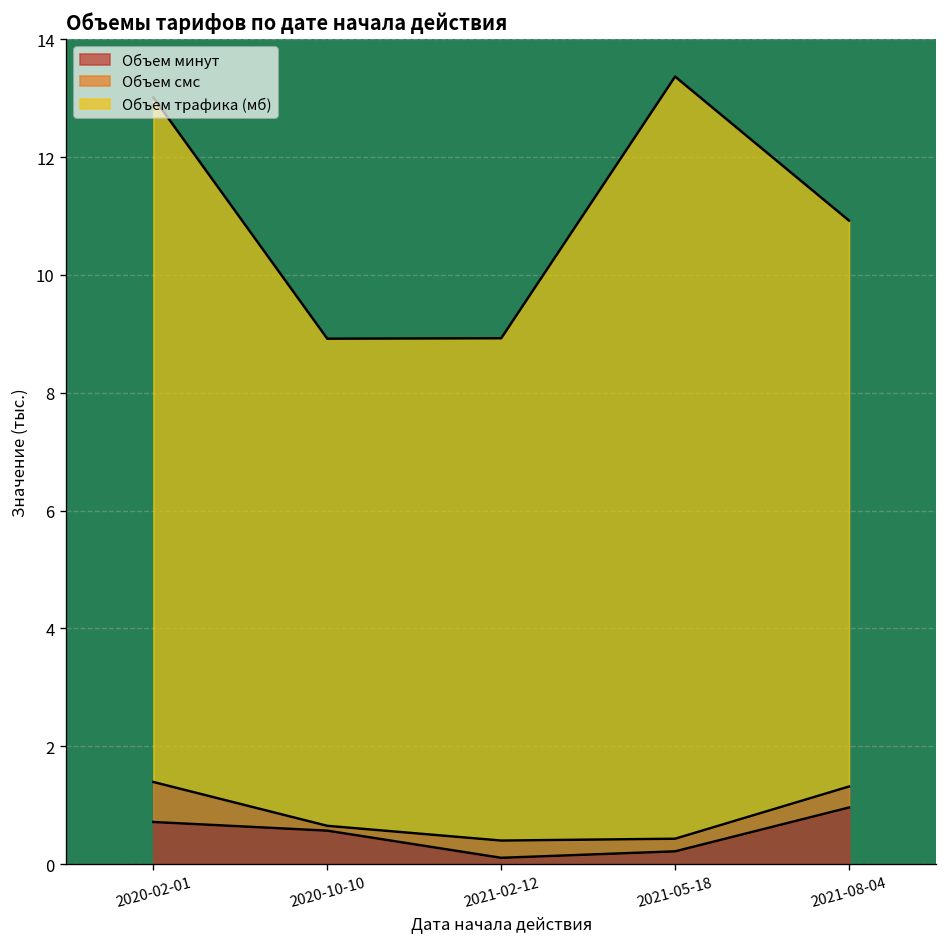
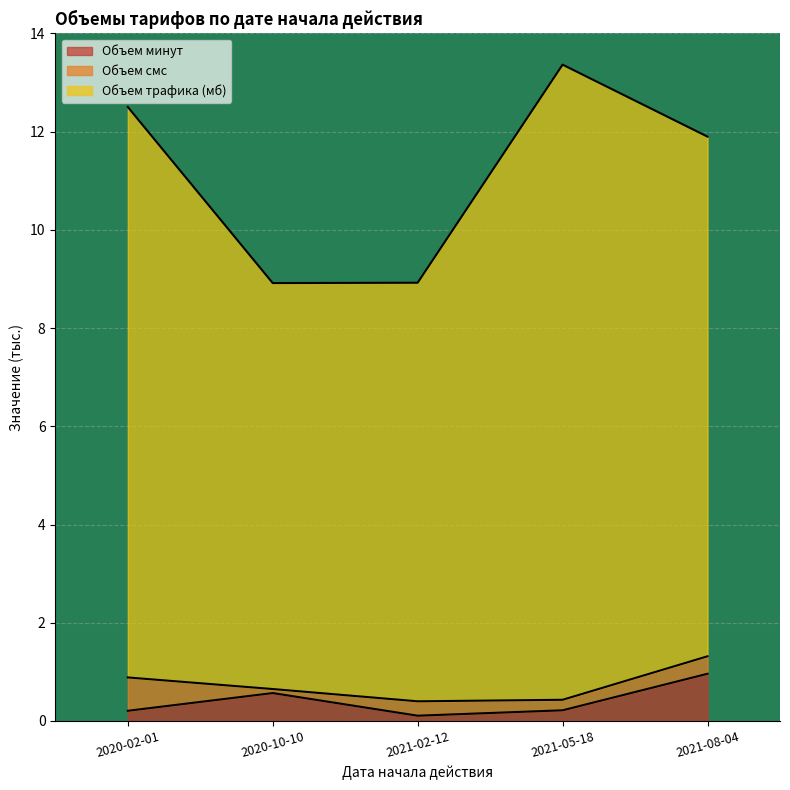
Объем минут, 2020-02-01: 0.7 -> 0.2
Объем трафика (мб), 2021-08-04: 9.6 -> 10.6
